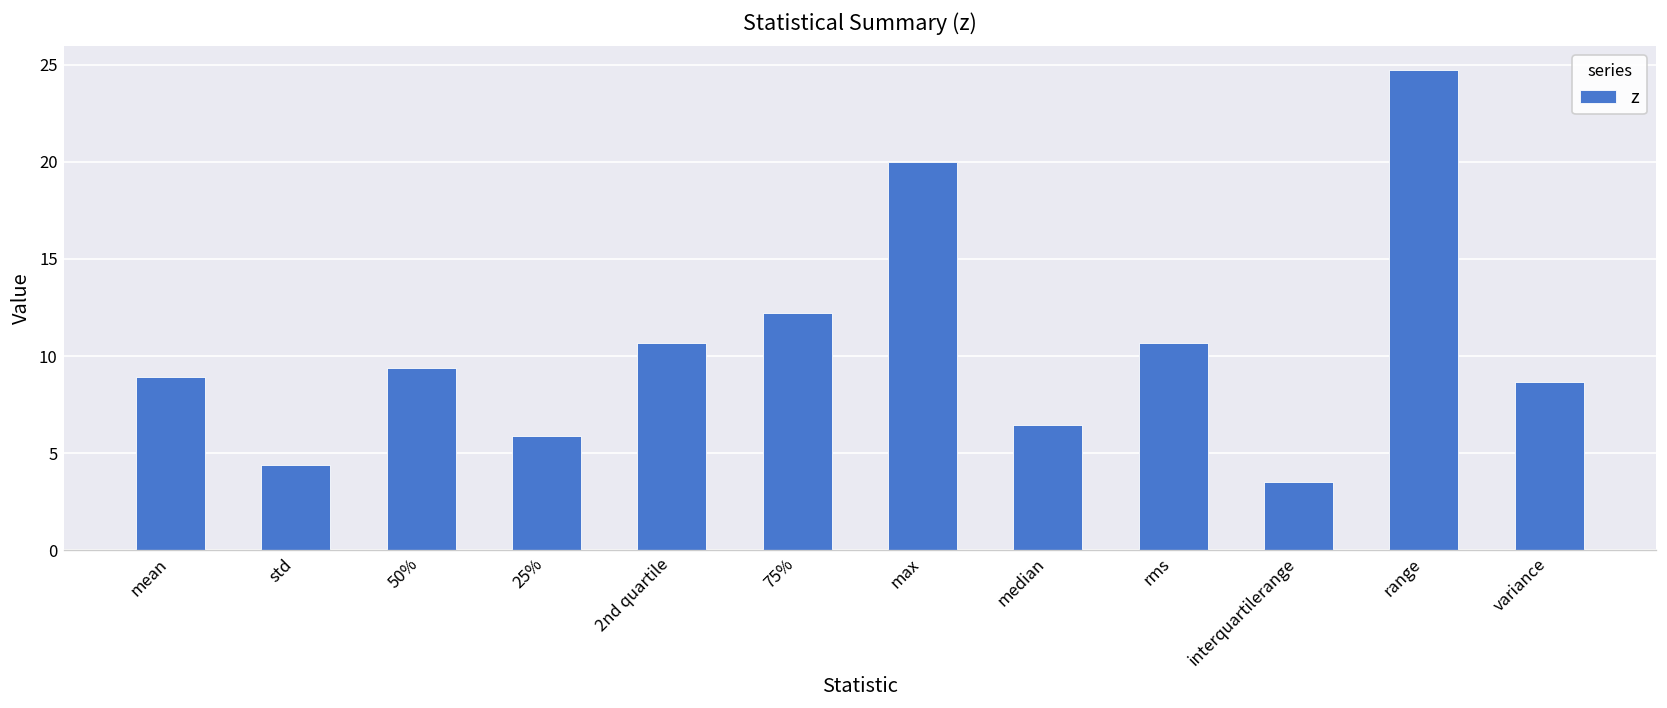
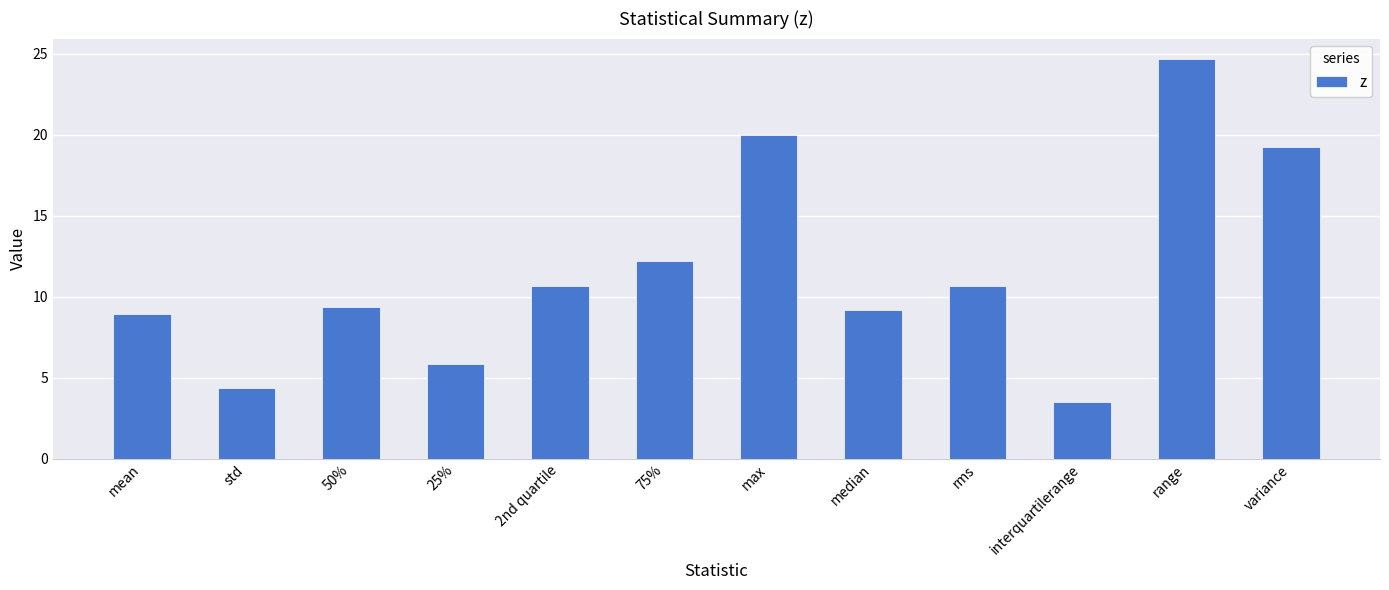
median: 6.5 -> 9.2
variance: 8.7 -> 19.3
